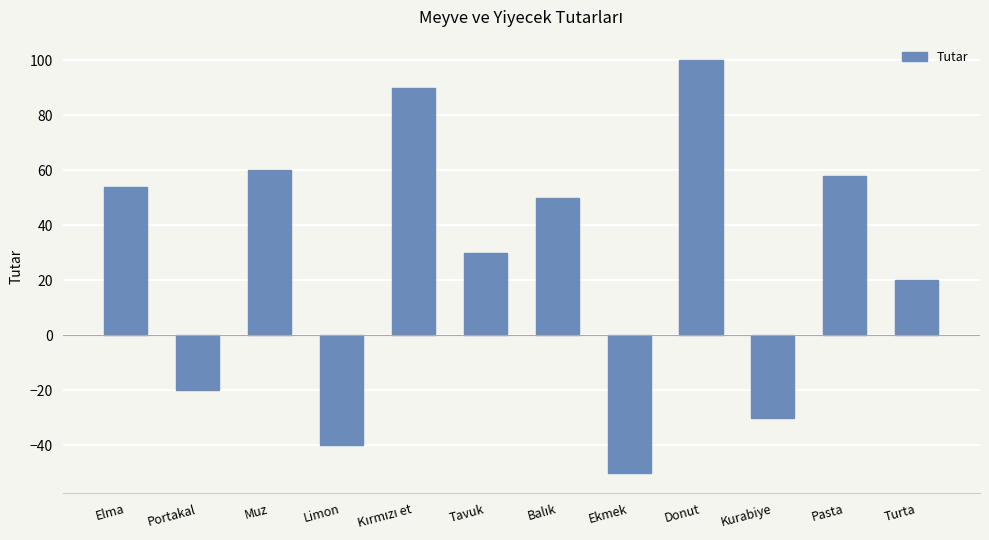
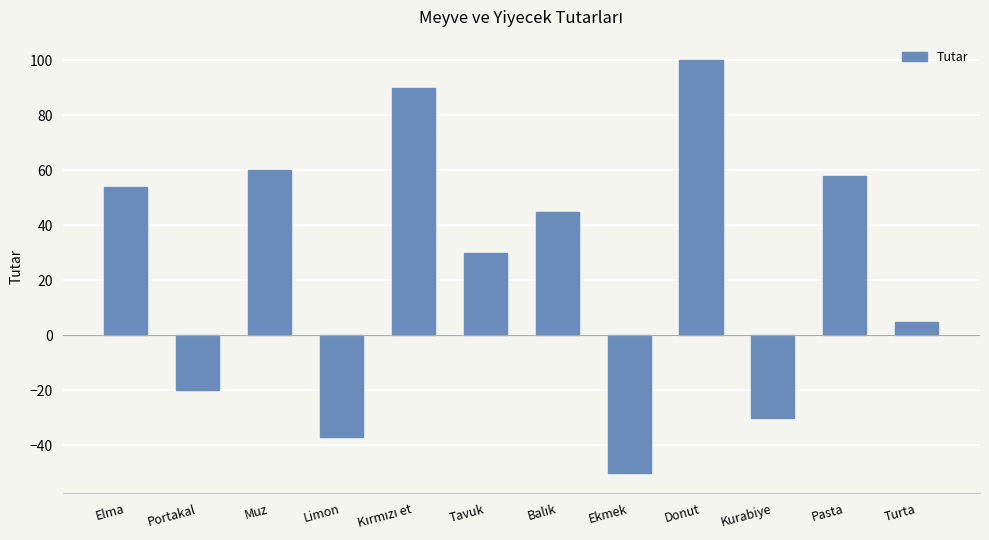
Limon: -40 -> -37
Balık: 50 -> 45
Turta: 20 -> 5
